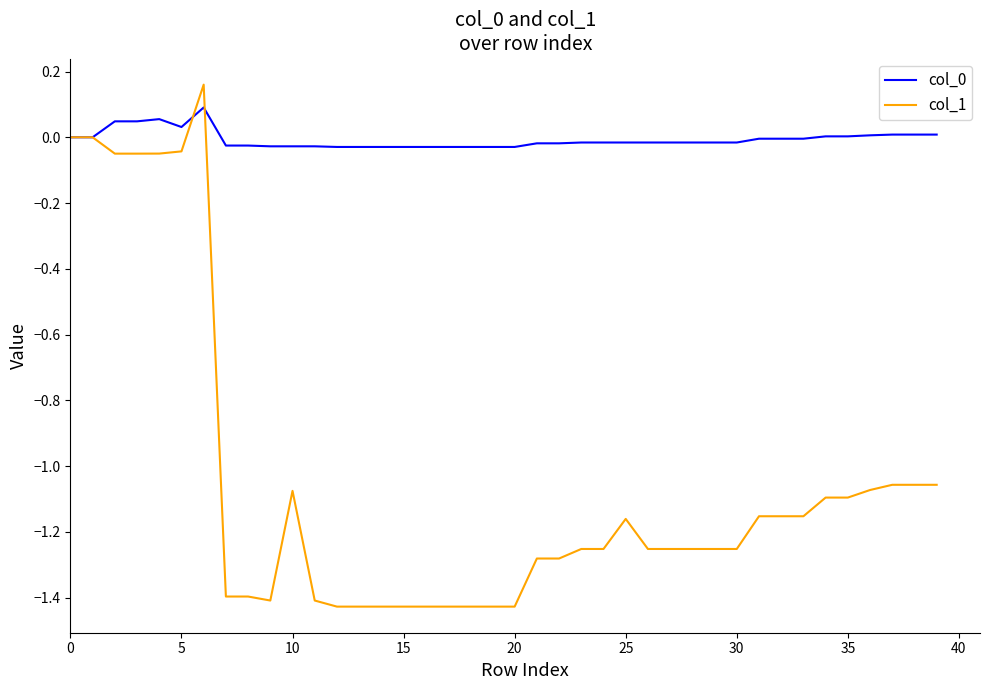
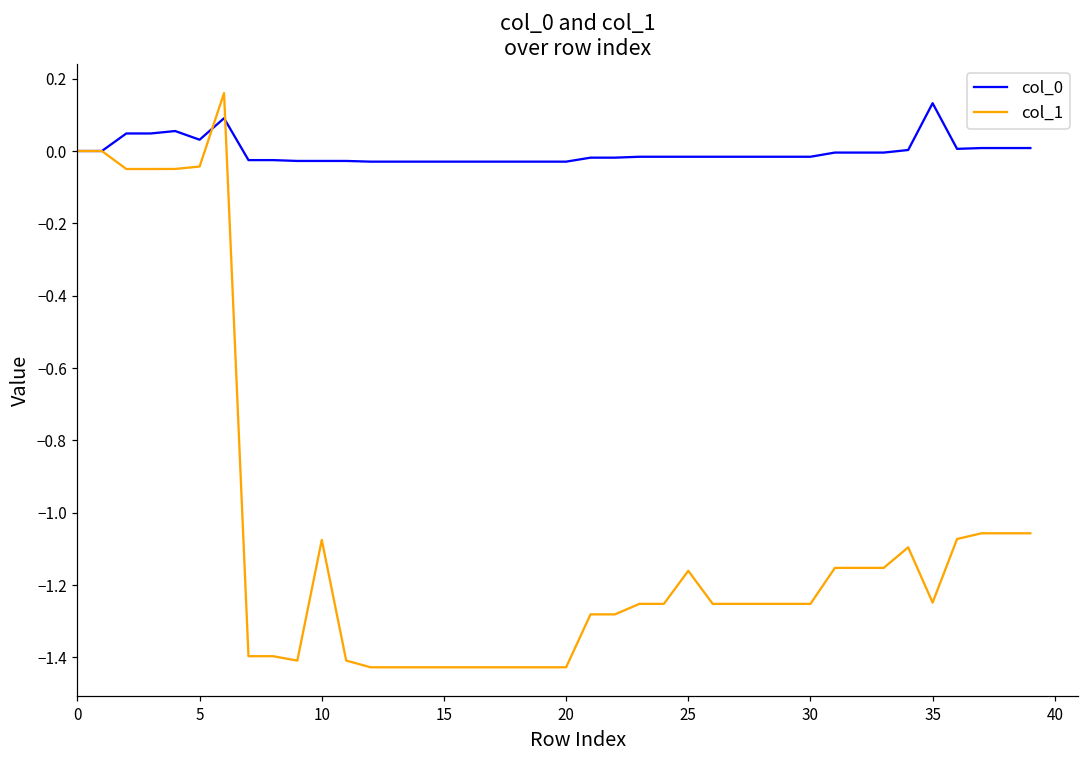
col_0, 35: 0.00 -> 0.13
col_1, 35: -1.10 -> -1.25
